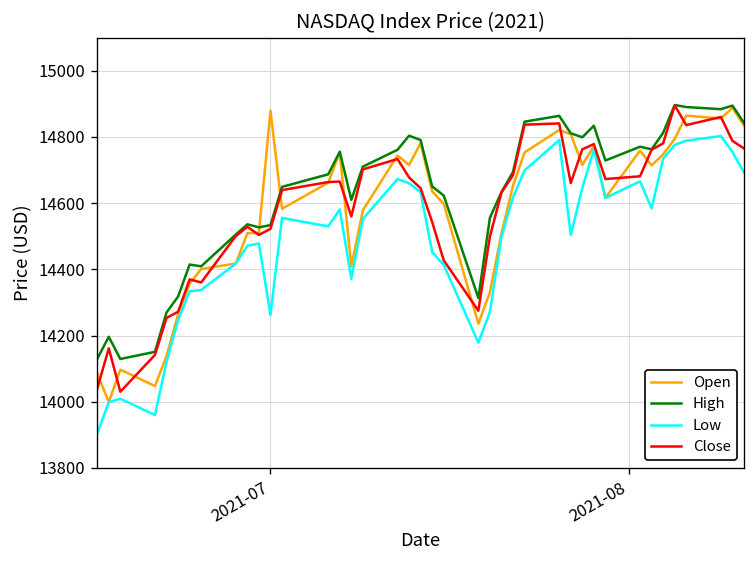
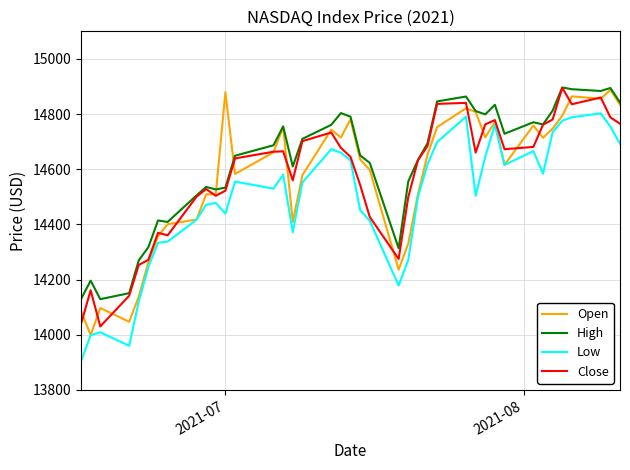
Low, 2021-07: 14260 -> 14440
